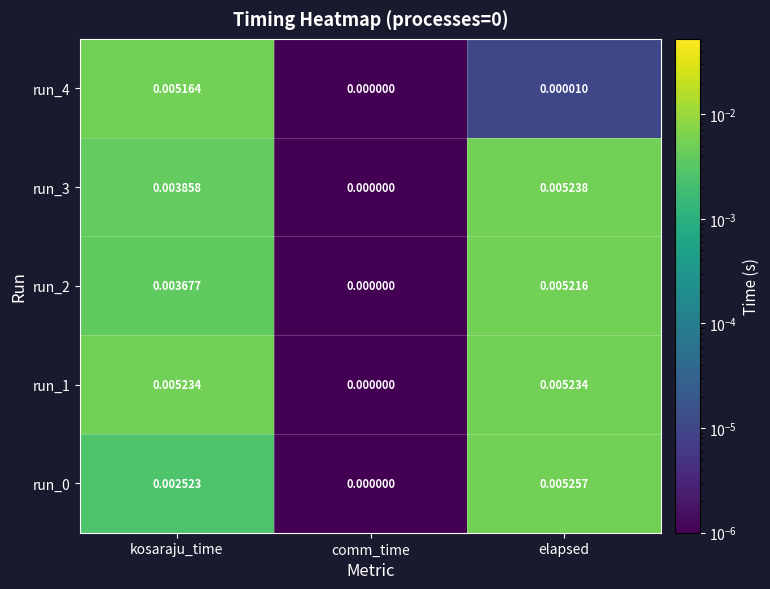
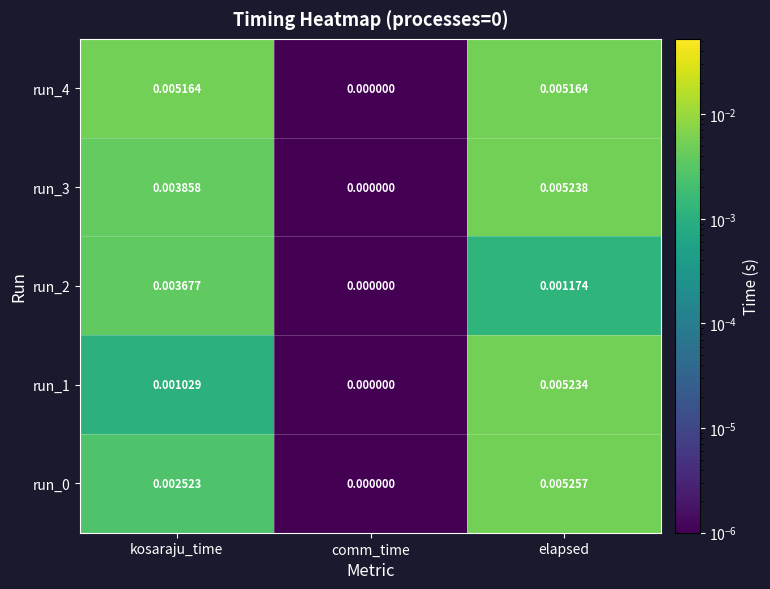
run_4, elapsed: 0.000010 -> 0.005164
run_2, elapsed: 0.005216 -> 0.001174
run_1, kosaraju_time: 0.005234 -> 0.001029
